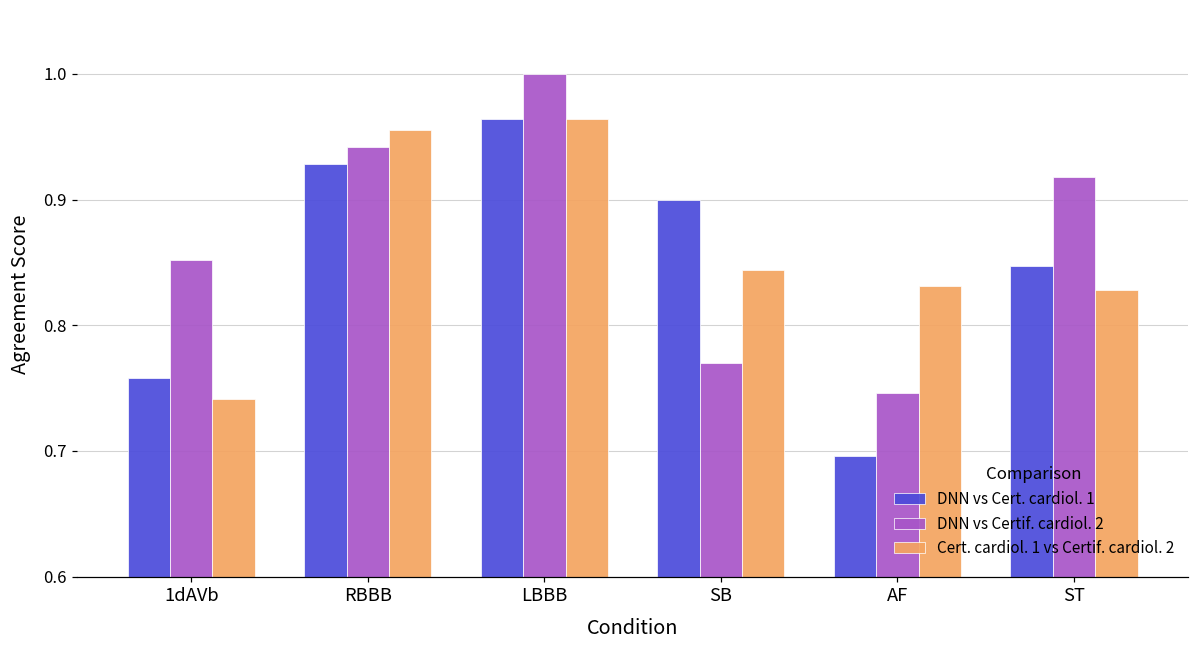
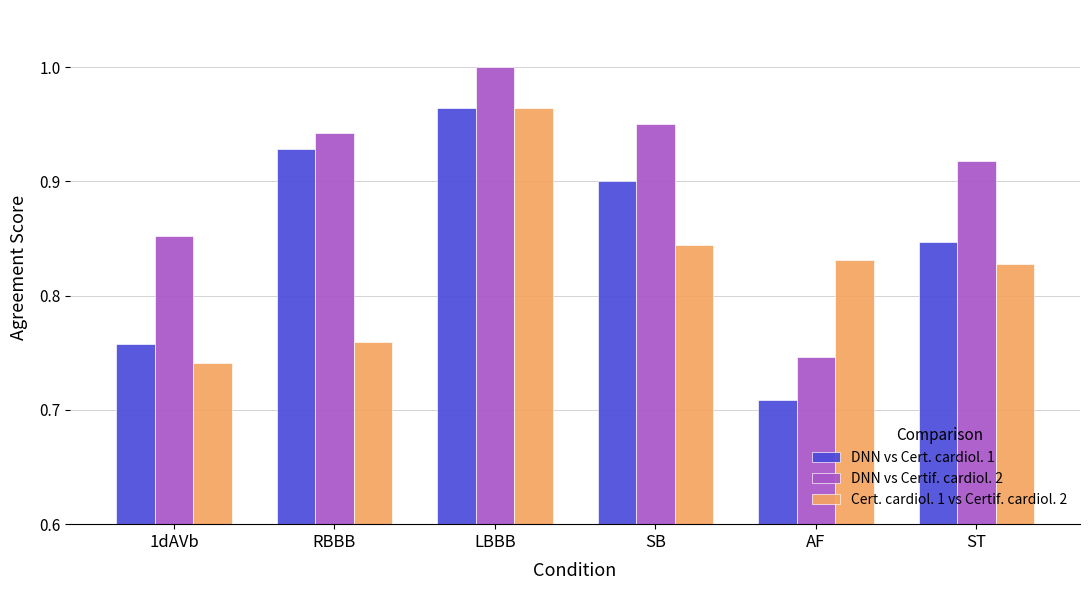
Cert. cardiol. 1 vs Certif. cardiol. 2, RBBB: 0.955 -> 0.759
DNN vs Certif. cardiol. 2, SB: 0.77 -> 0.95
DNN vs Cert. cardiol. 1, AF: 0.696 -> 0.709
